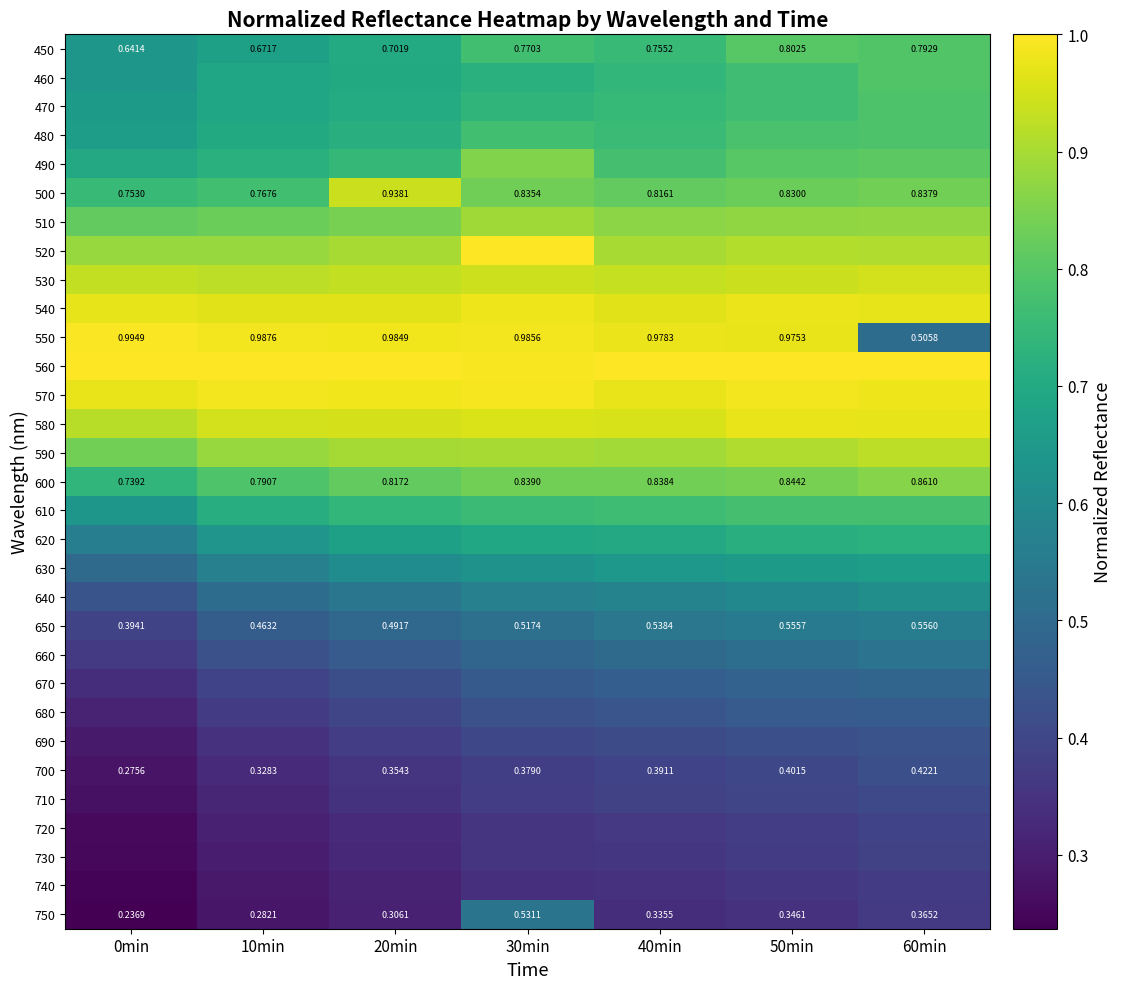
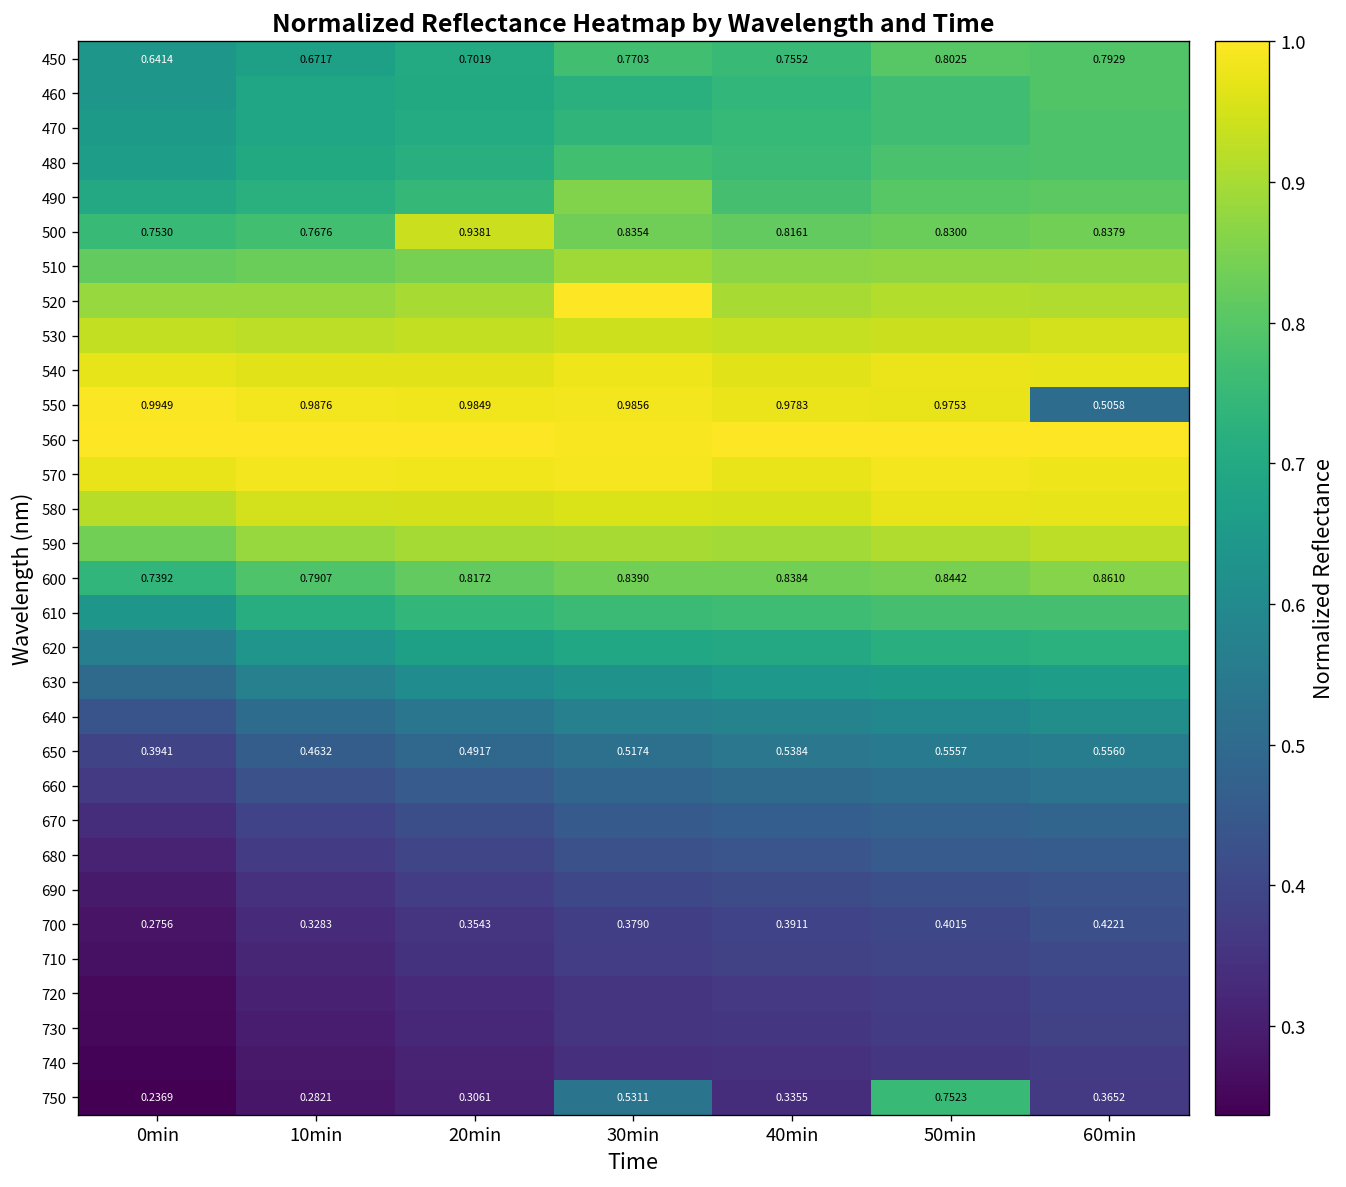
750, 50min: 0.3461 -> 0.7523
